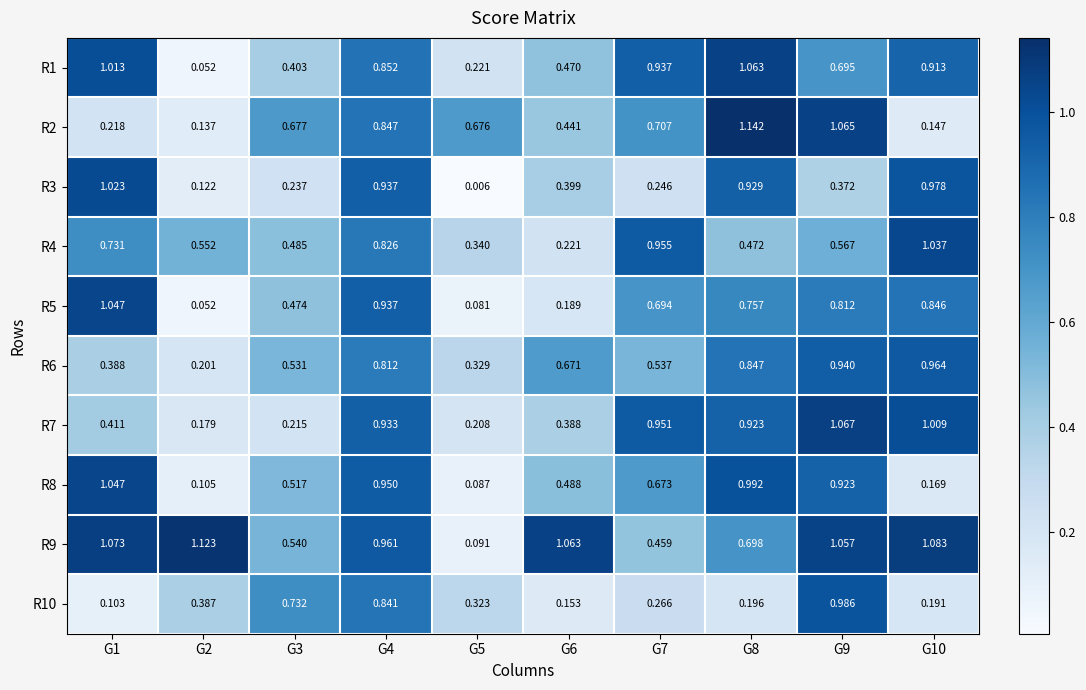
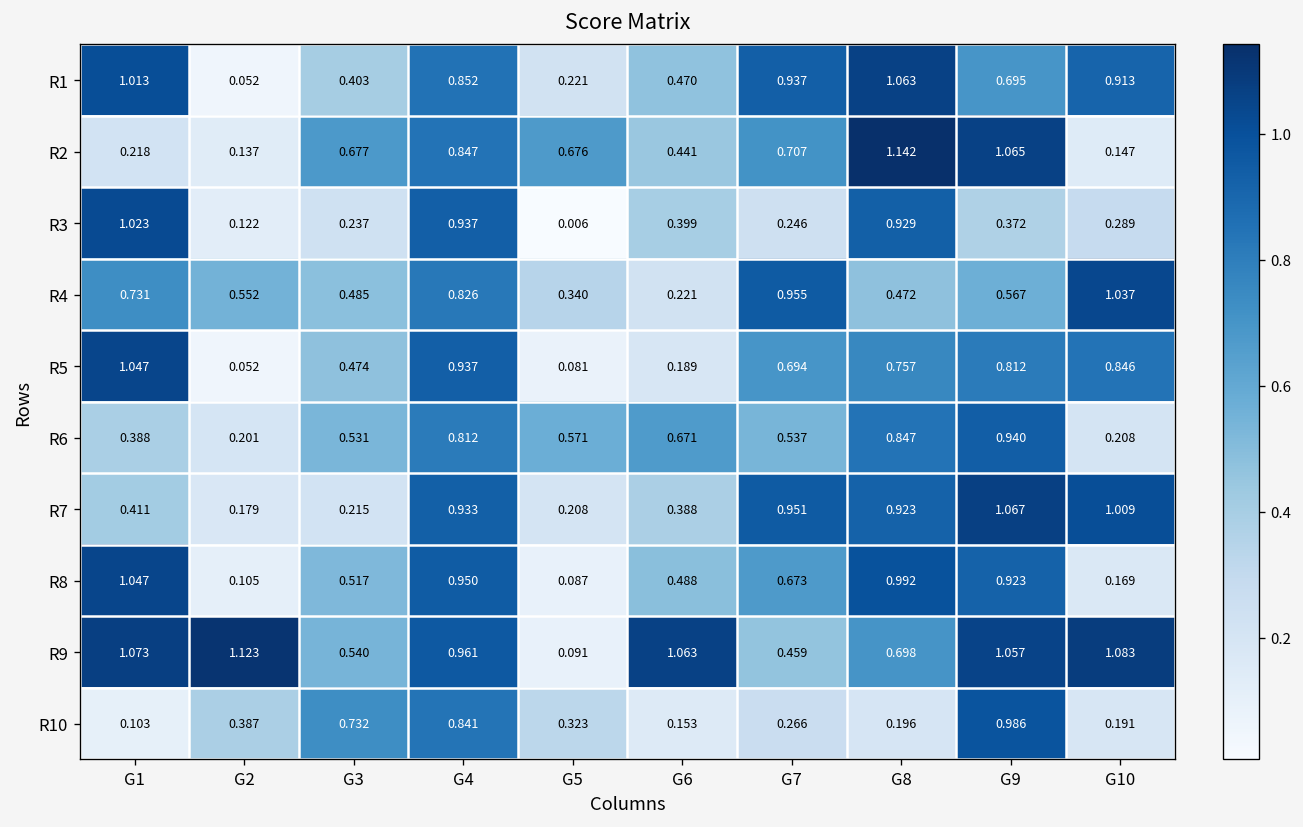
R3, G10: 0.978 -> 0.289
R6, G5: 0.329 -> 0.571
R6, G10: 0.964 -> 0.208
